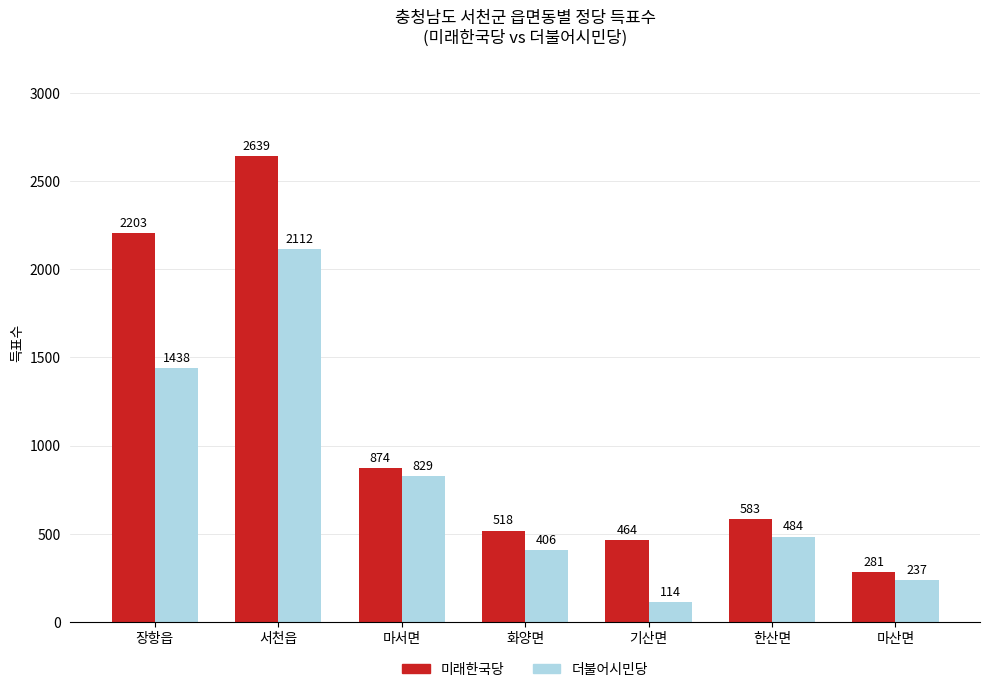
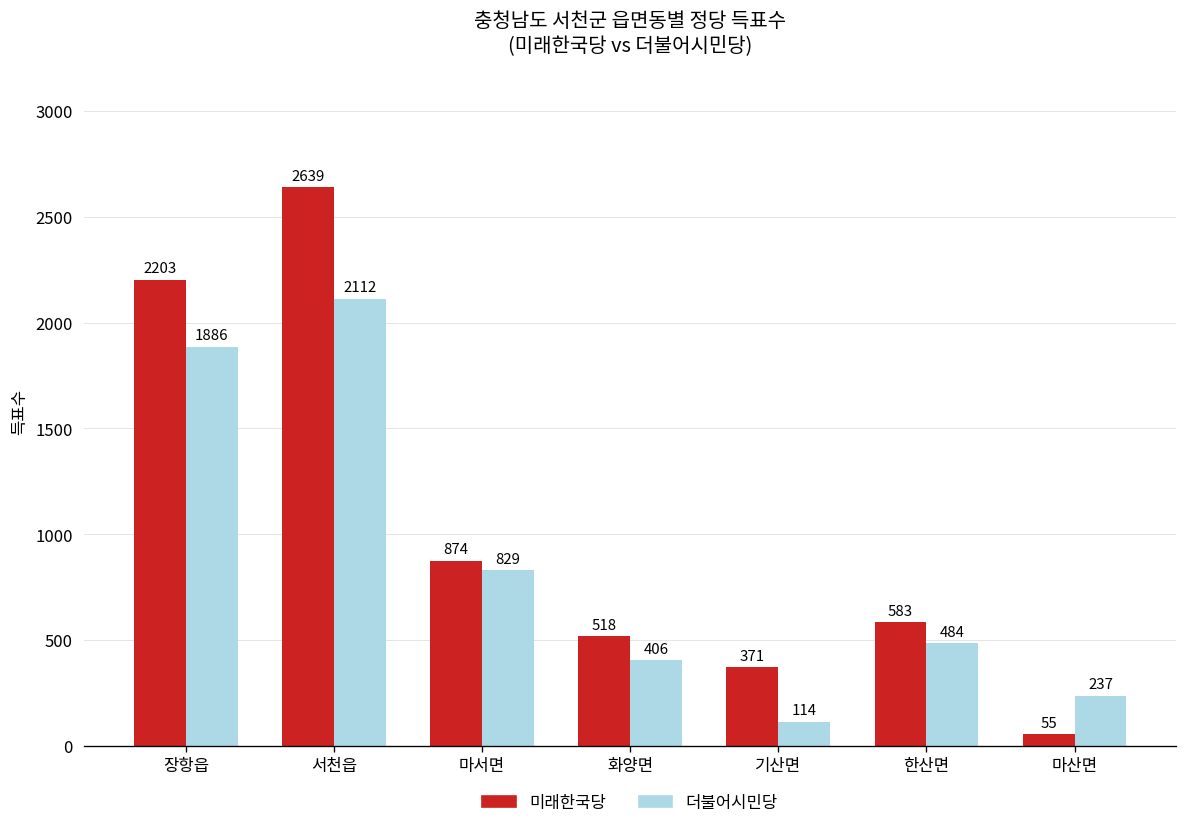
더불어시민당, 장항읍: 1438 -> 1886
미래한국당, 기산면: 464 -> 371
미래한국당, 마산면: 281 -> 55
